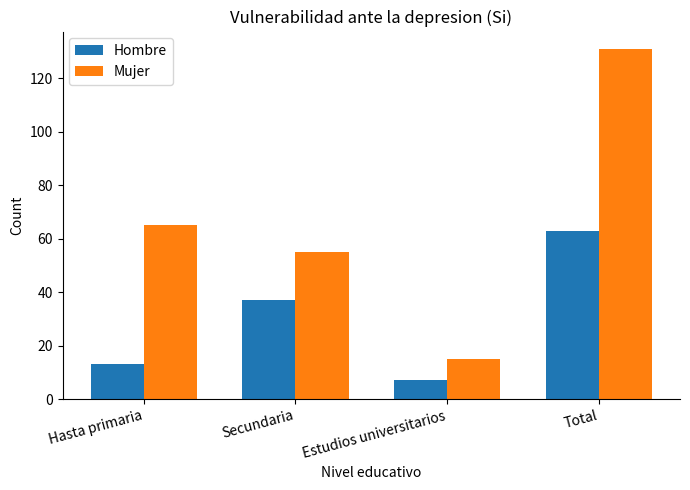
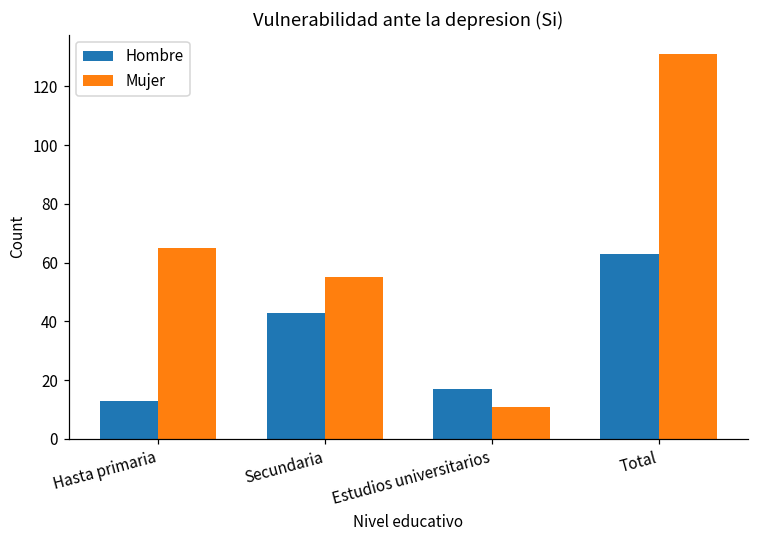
Hombre, Secundaria: 37 -> 43
Hombre, Estudios universitarios: 7 -> 17
Mujer, Estudios universitarios: 15 -> 11
